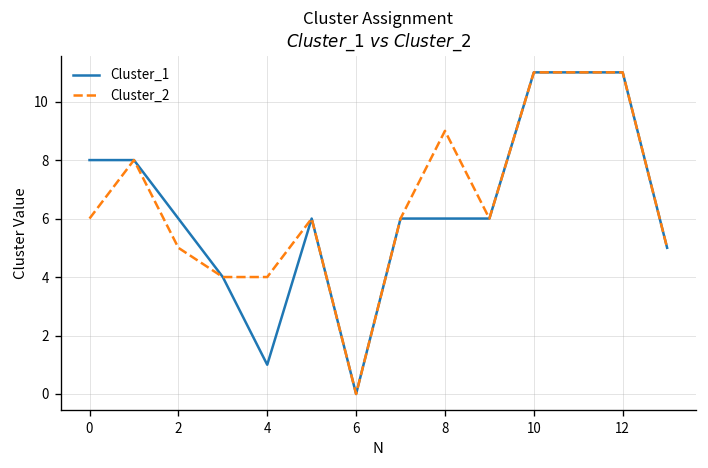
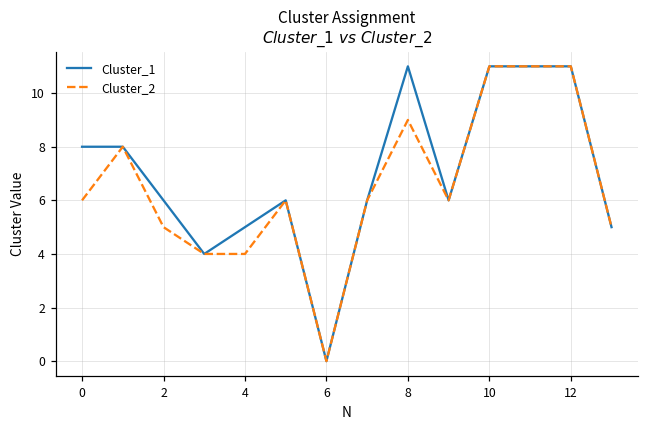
Cluster_1, 4: 1 -> 5
Cluster_1, 8: 6 -> 11
